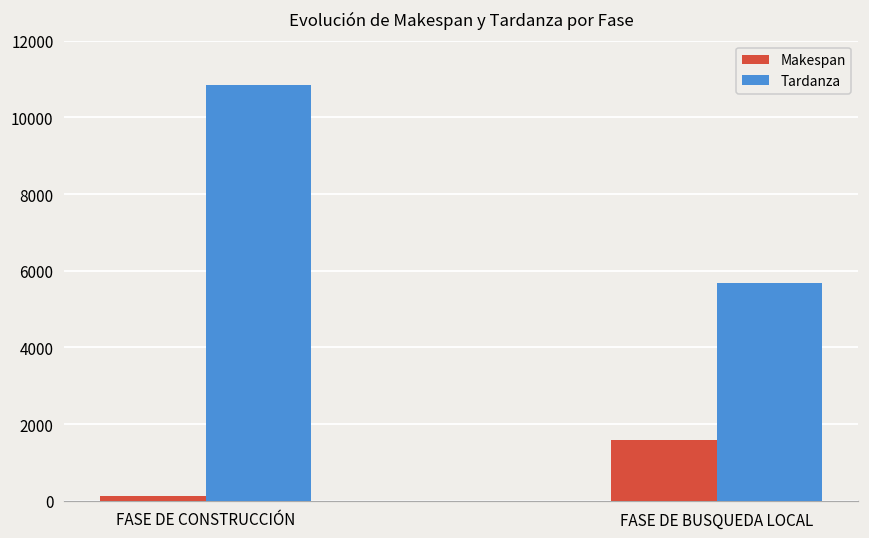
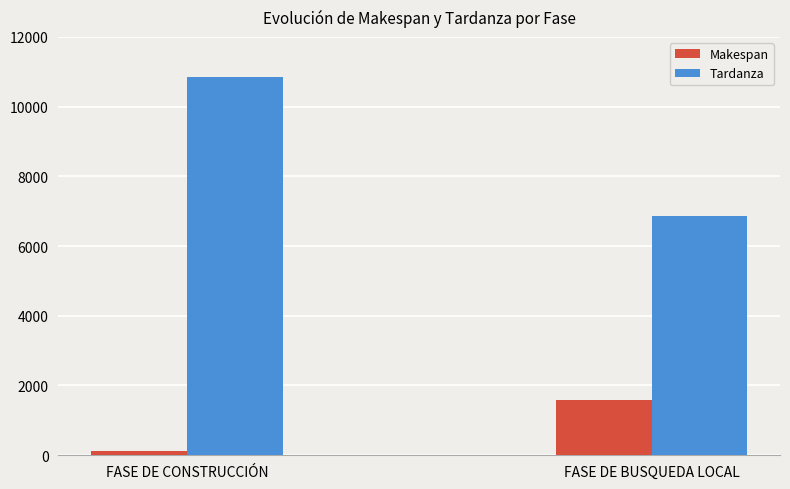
Tardanza, FASE DE BUSQUEDA LOCAL: 5700 -> 6900
